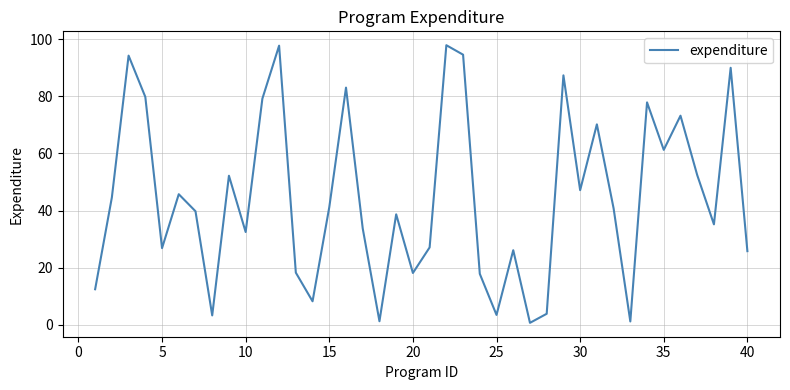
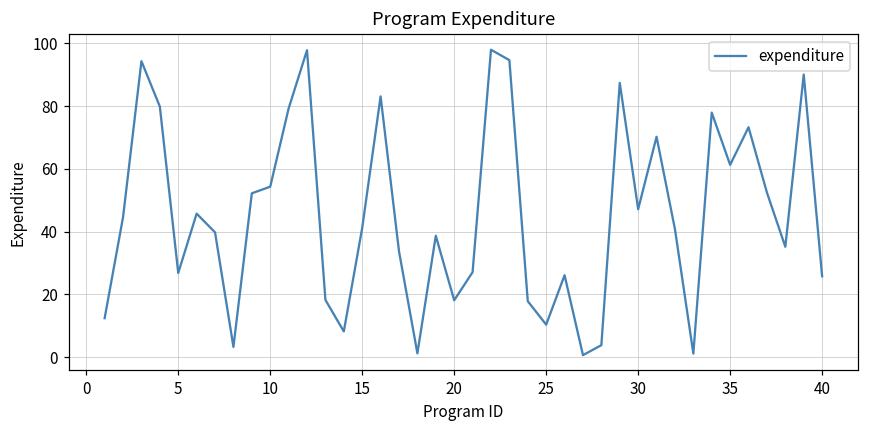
10: 32 -> 54
25: 3 -> 10
